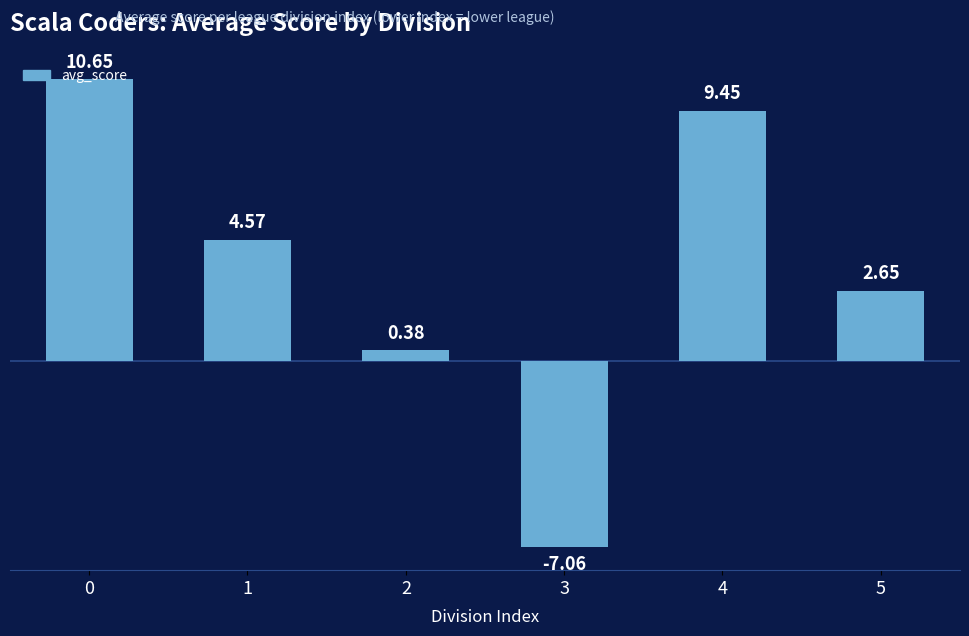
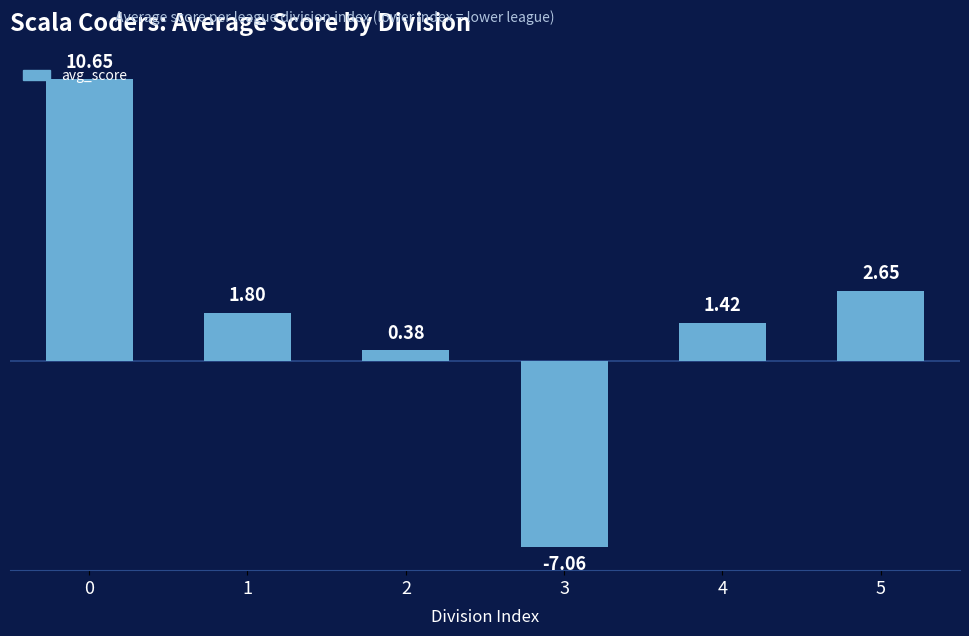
1: 4.57 -> 1.80
4: 9.45 -> 1.42
